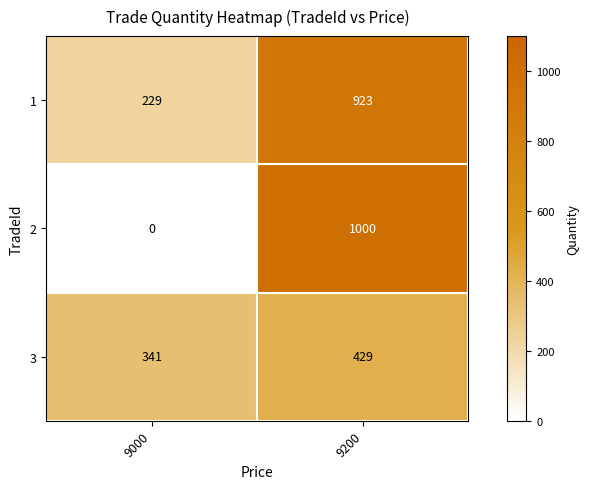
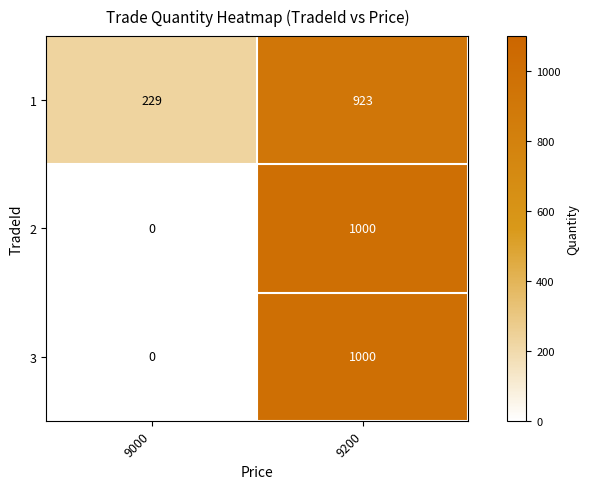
3, 9000: 341 -> 0
3, 9200: 429 -> 1000
